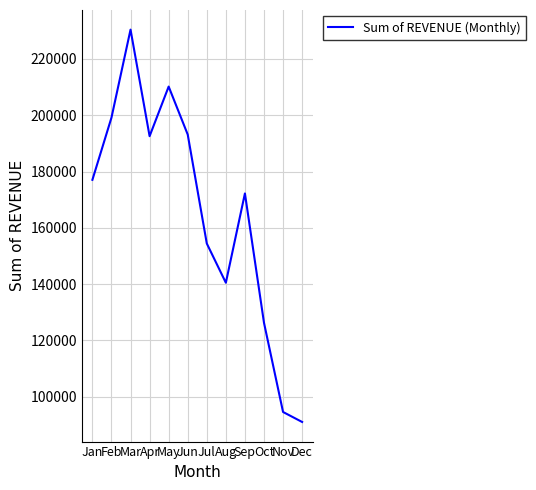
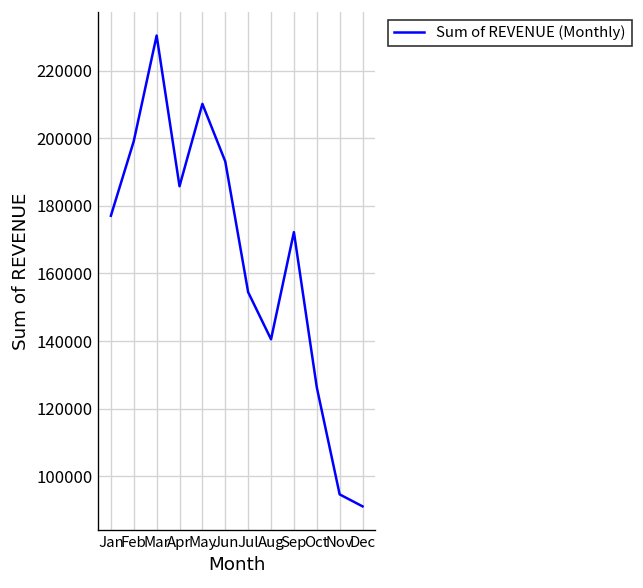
Apr: 193000 -> 186000
